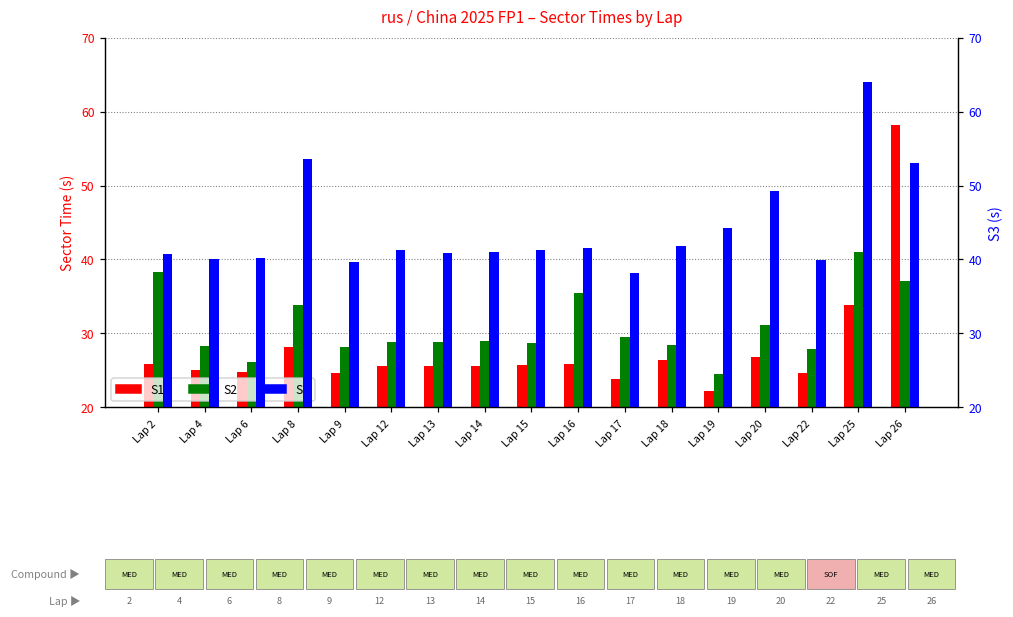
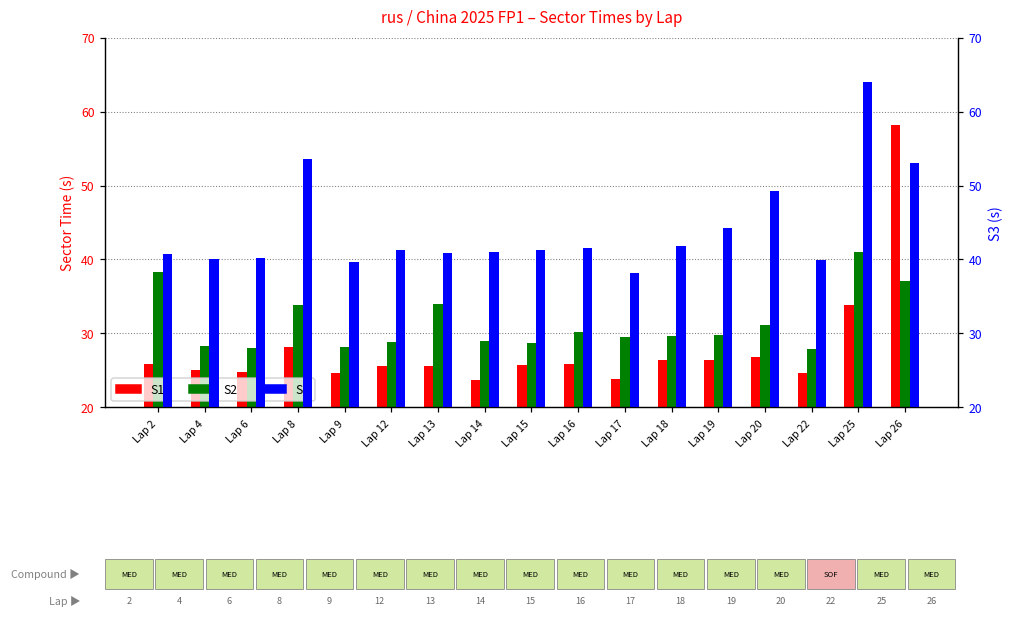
S2, Lap 6: 26 -> 28
S2, Lap 13: 29 -> 34
S1, Lap 14: 26 -> 24
S2, Lap 16: 35 -> 30
S2, Lap 18: 28 -> 30
S1, Lap 19: 22 -> 26
S2, Lap 19: 25 -> 30
